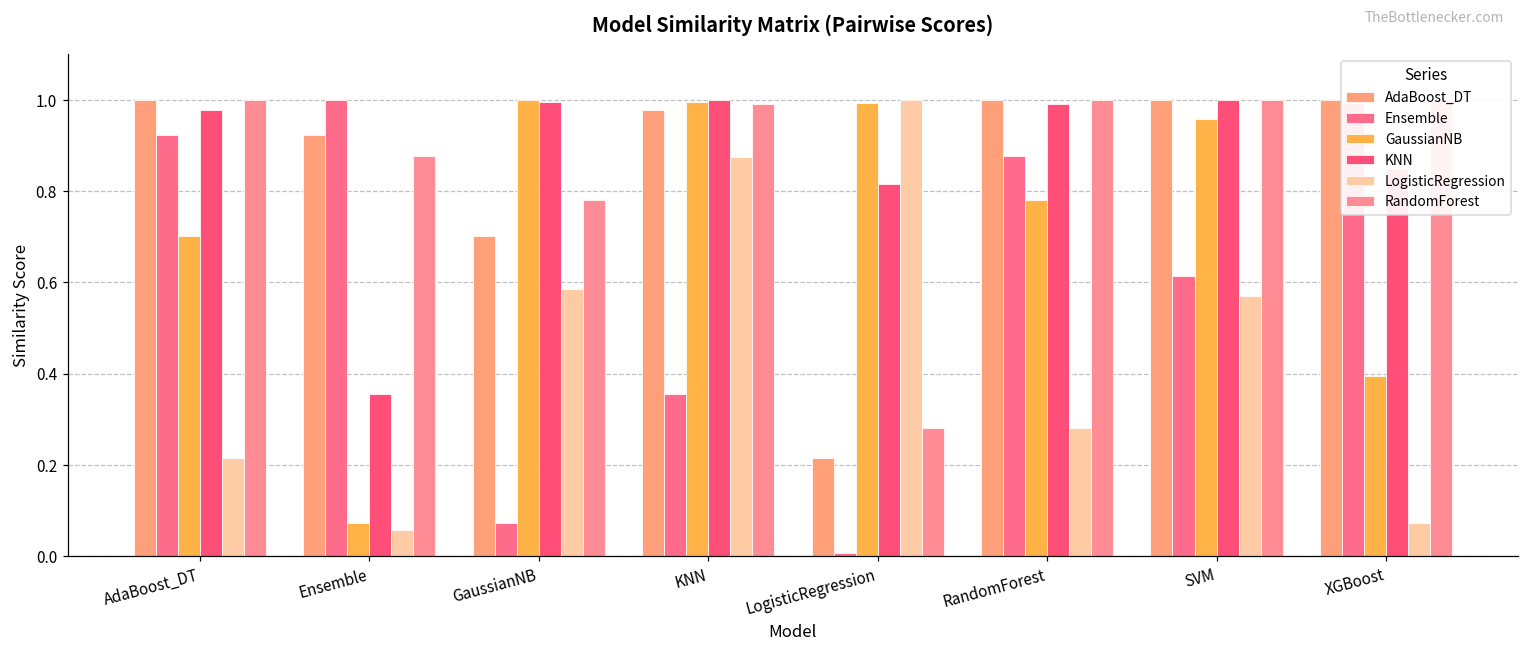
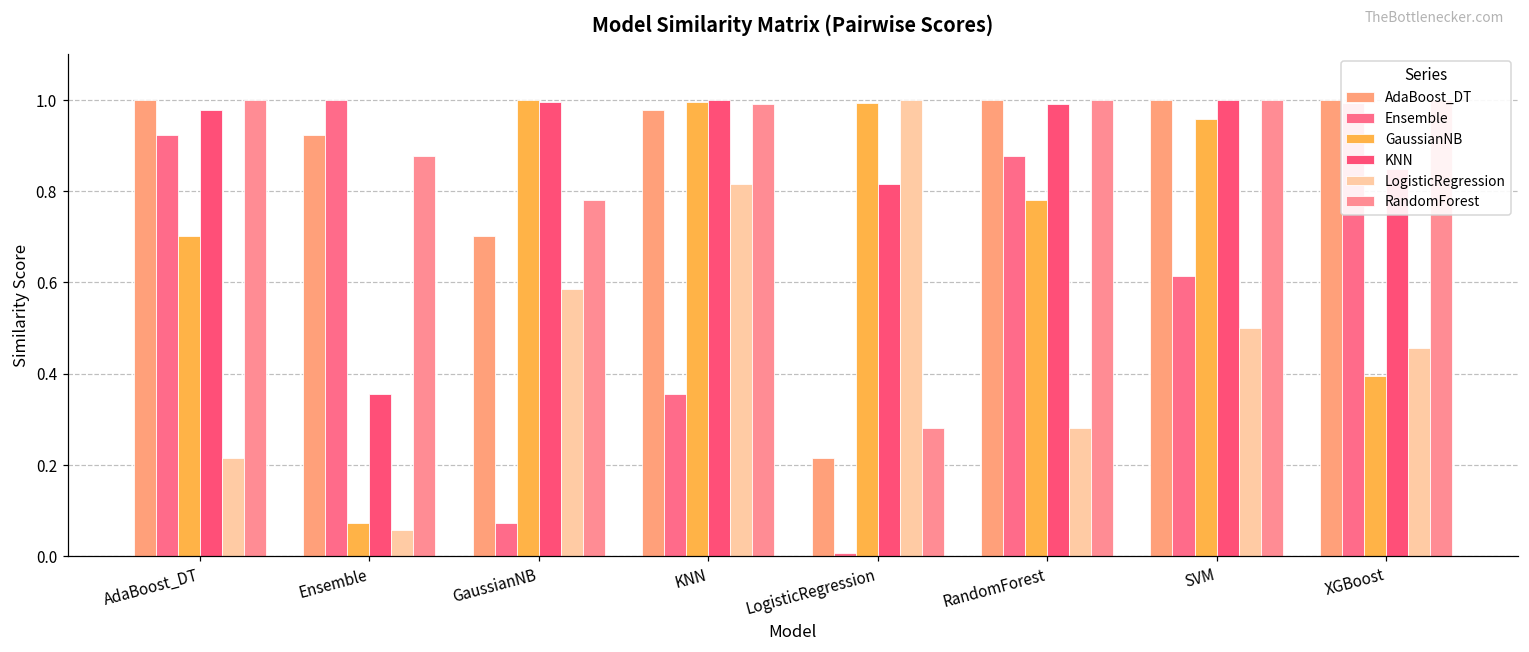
LogisticRegression, KNN: 0.88 -> 0.82
LogisticRegression, SVM: 0.57 -> 0.50
LogisticRegression, XGBoost: 0.07 -> 0.46
